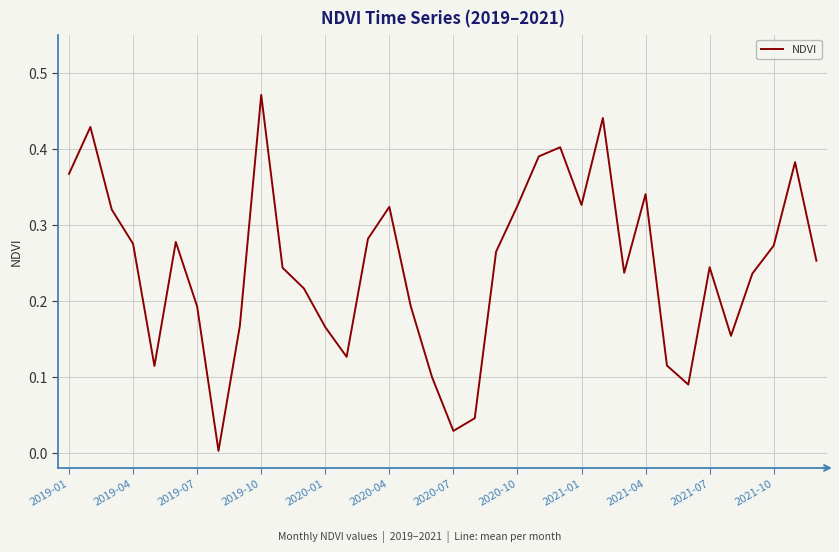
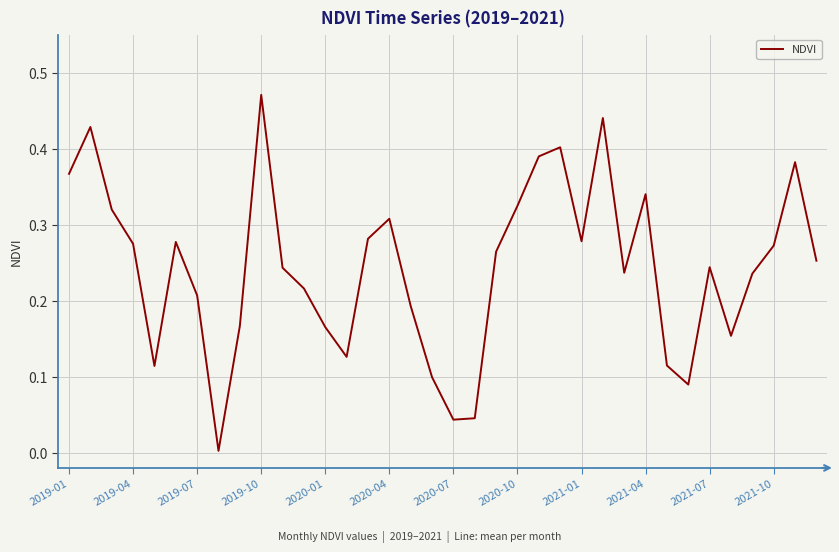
2019-07: 0.19 -> 0.21
2020-04: 0.32 -> 0.31
2020-07: 0.03 -> 0.04
2021-01: 0.33 -> 0.28
